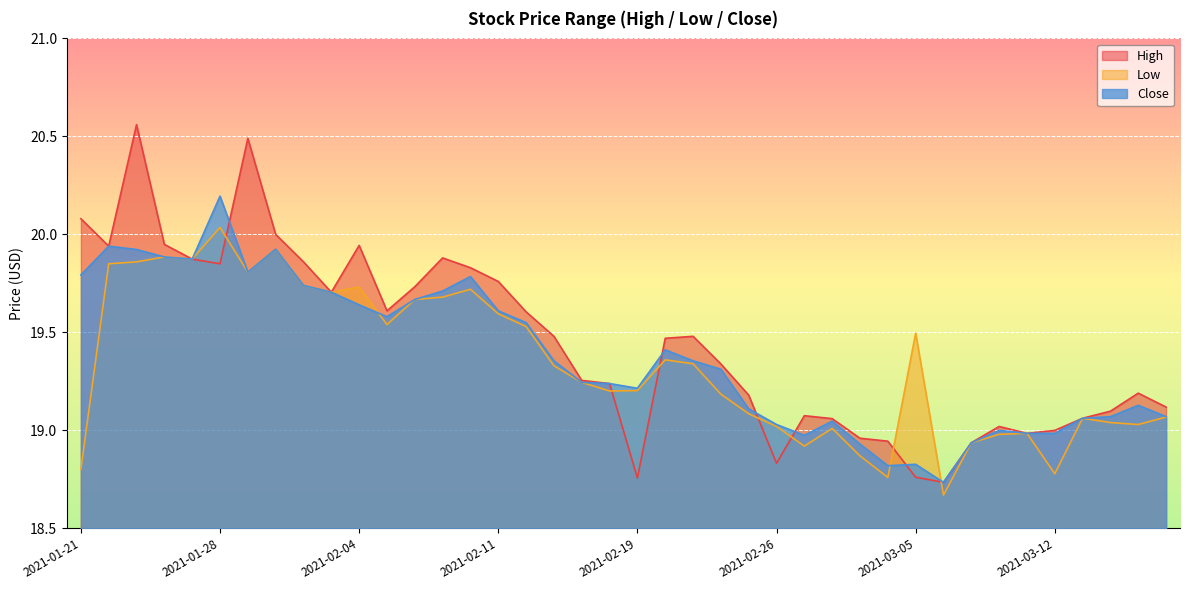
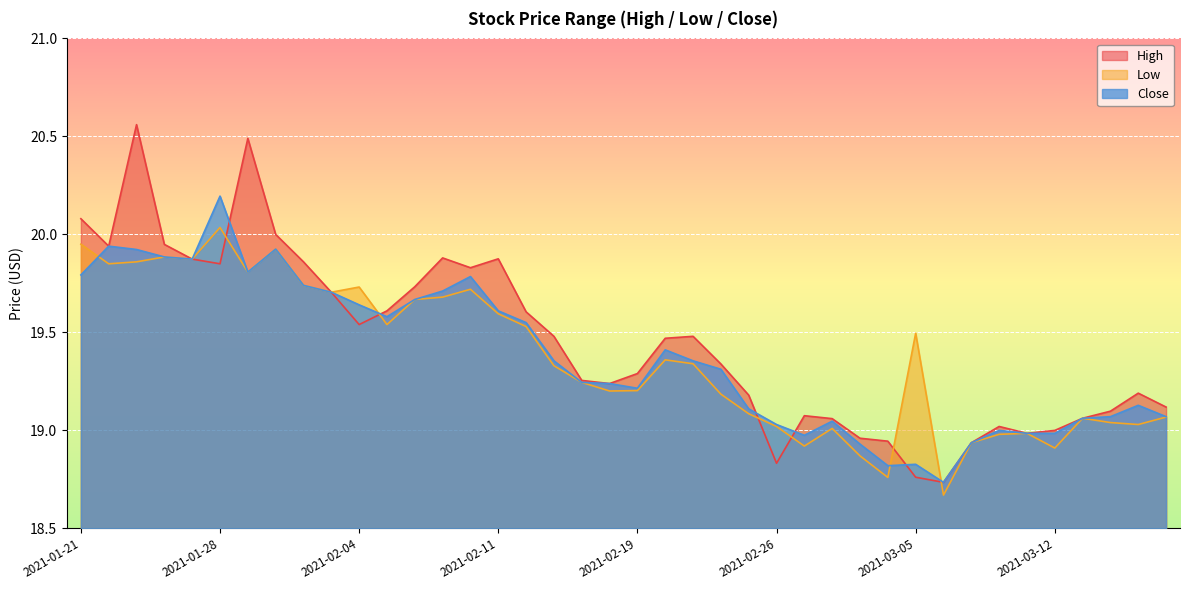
Low, 2021-01-21: 18.80 -> 19.95
High, 2021-02-04: 19.94 -> 19.54
High, 2021-02-11: 19.76 -> 19.88
High, 2021-02-19: 18.76 -> 19.29
Low, 2021-03-12: 18.78 -> 18.91
